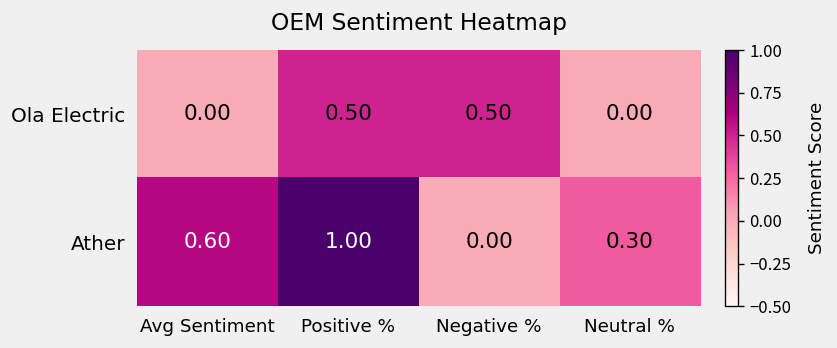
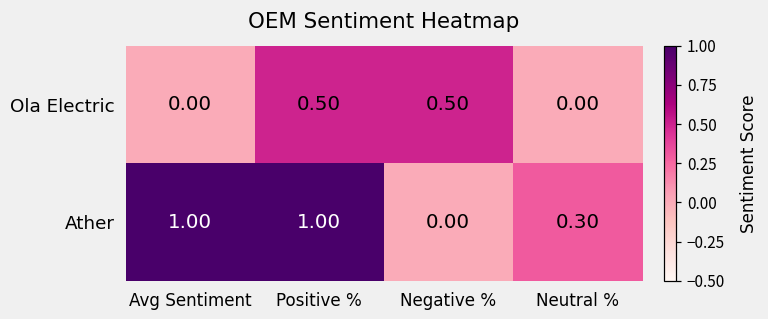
Ather, Avg Sentiment: 0.60 -> 1.00
